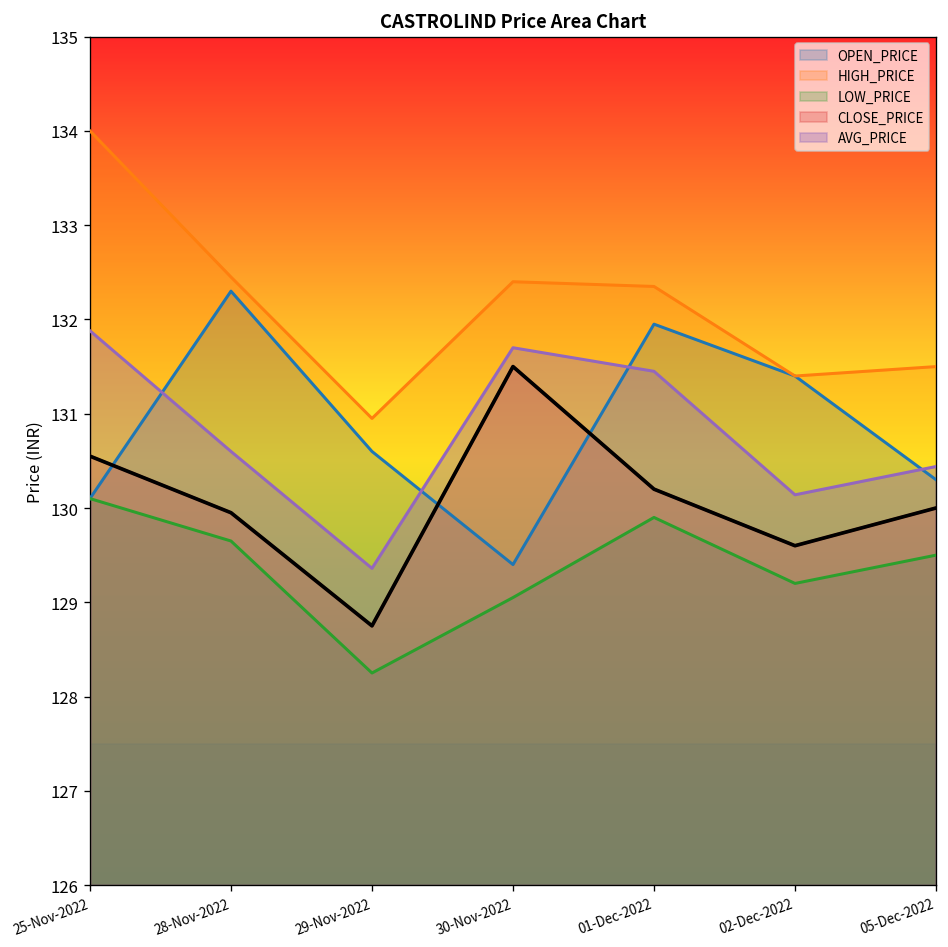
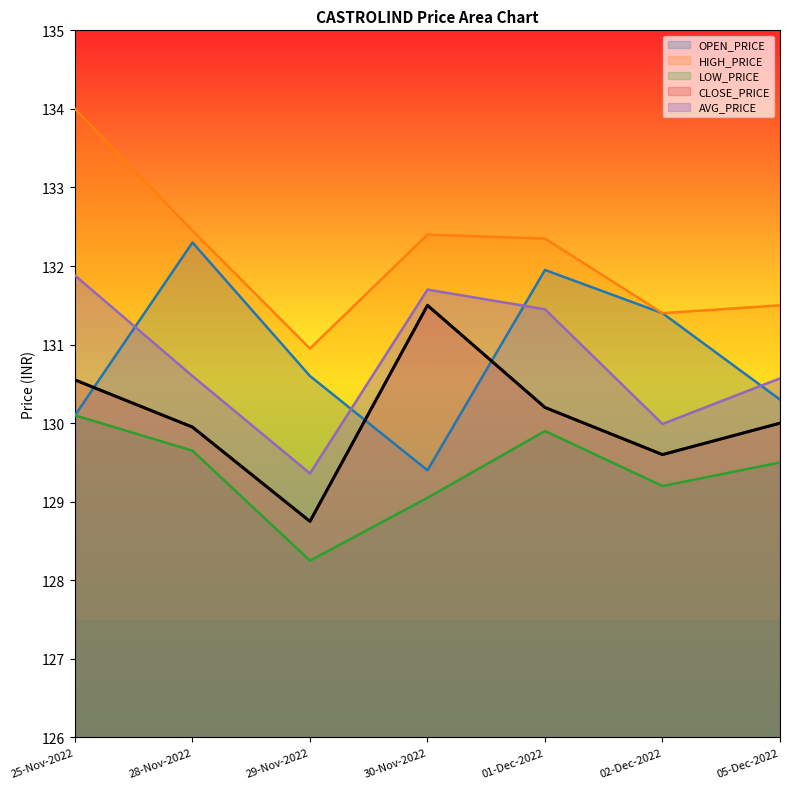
AVG_PRICE, 02-Dec-2022: 130.1 -> 130.0
AVG_PRICE, 05-Dec-2022: 130.4 -> 130.6
